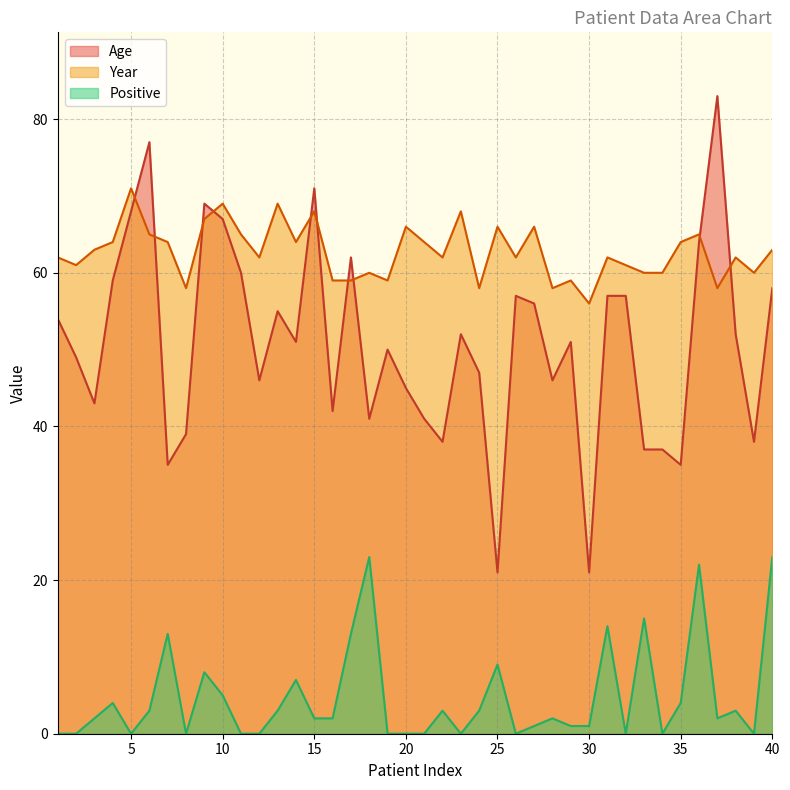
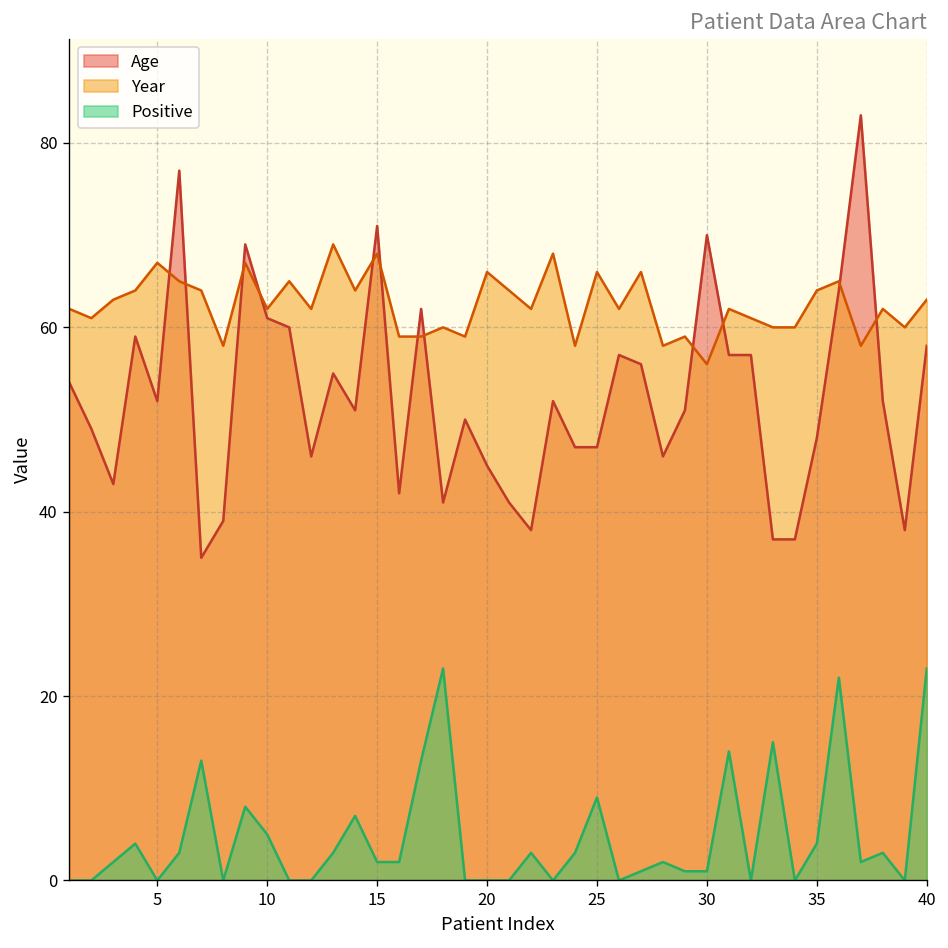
Age, 5: 68 -> 52
Year, 5: 71 -> 67
Age, 10: 67 -> 61
Year, 10: 69 -> 62
Age, 25: 21 -> 47
Age, 30: 21 -> 70
Age, 35: 35 -> 48
